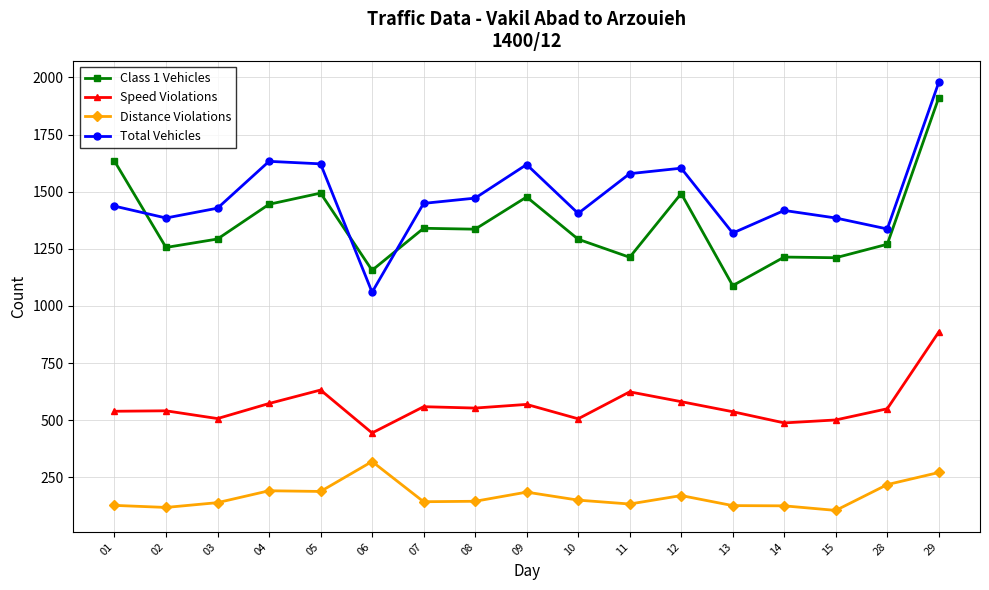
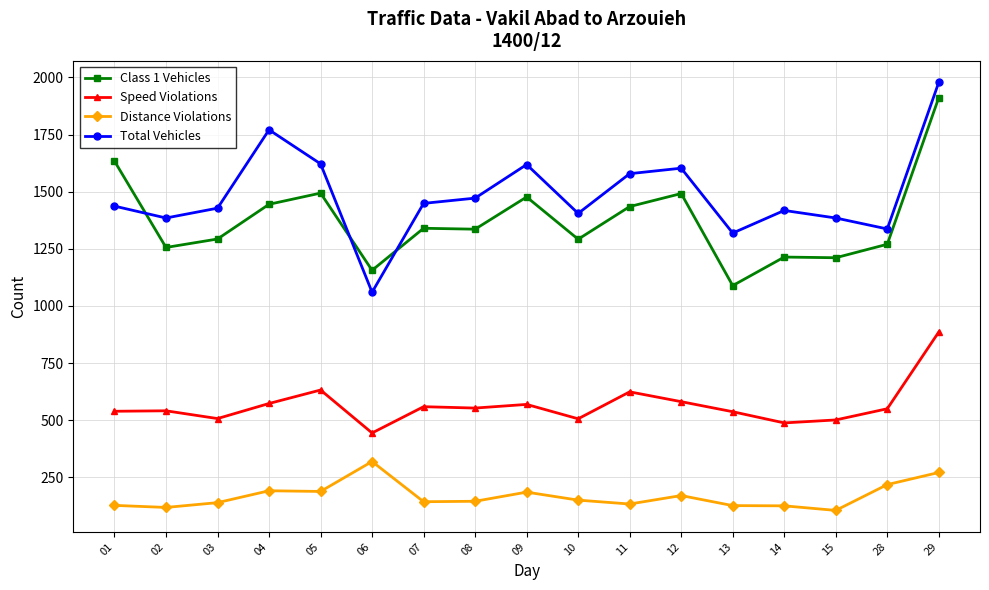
Total Vehicles, 04: 1630 -> 1770
Class 1 Vehicles, 11: 1210 -> 1440
